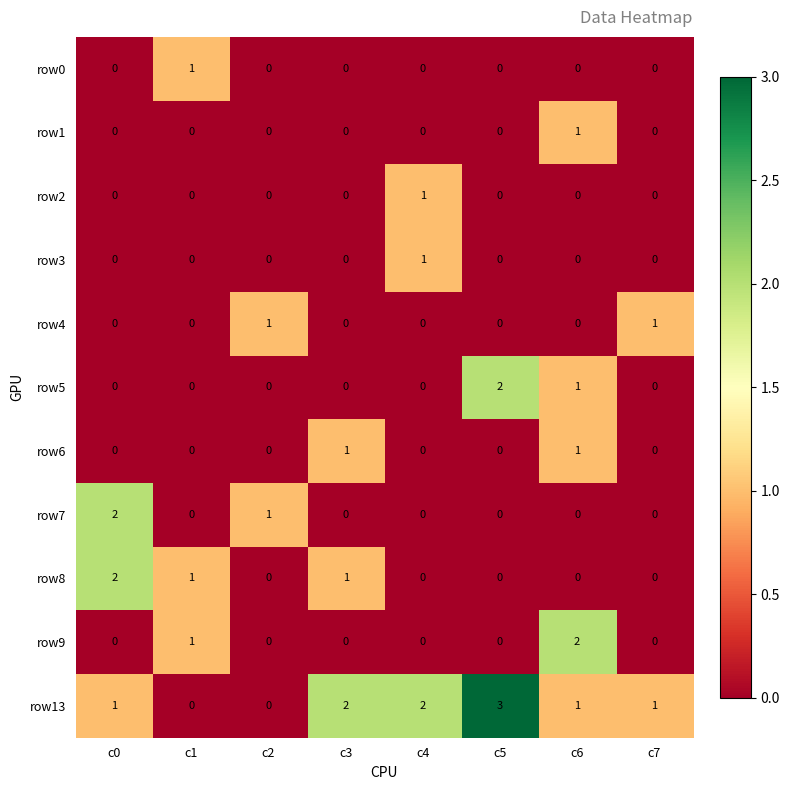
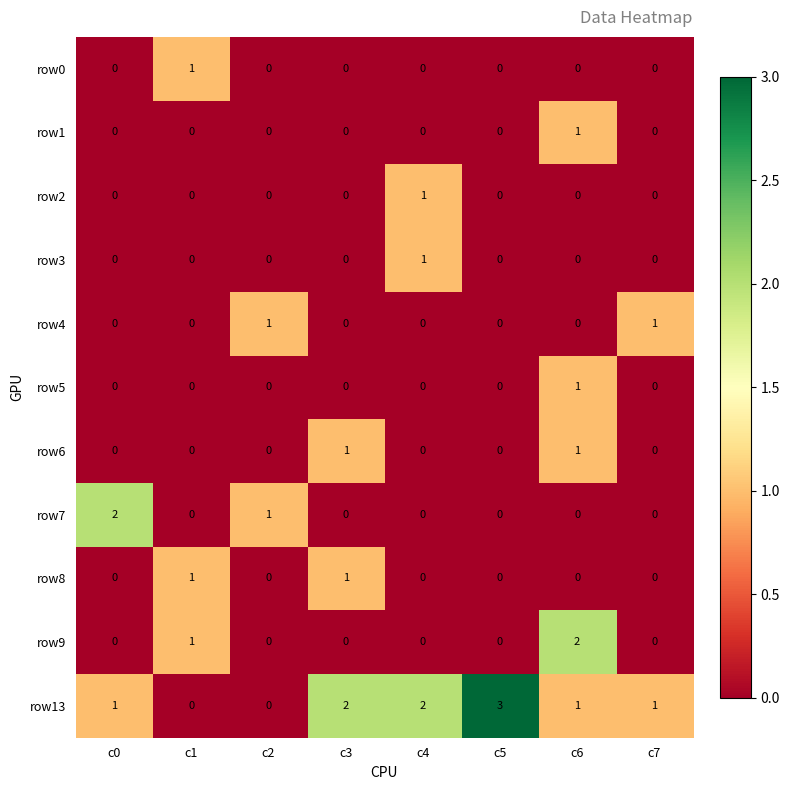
row5, c5: 2 -> 0
row8, c0: 2 -> 0
